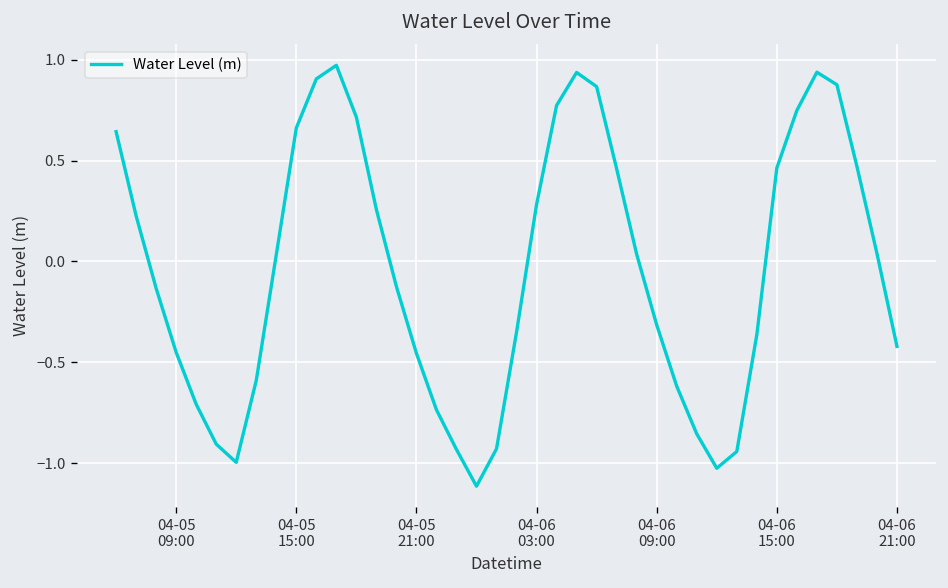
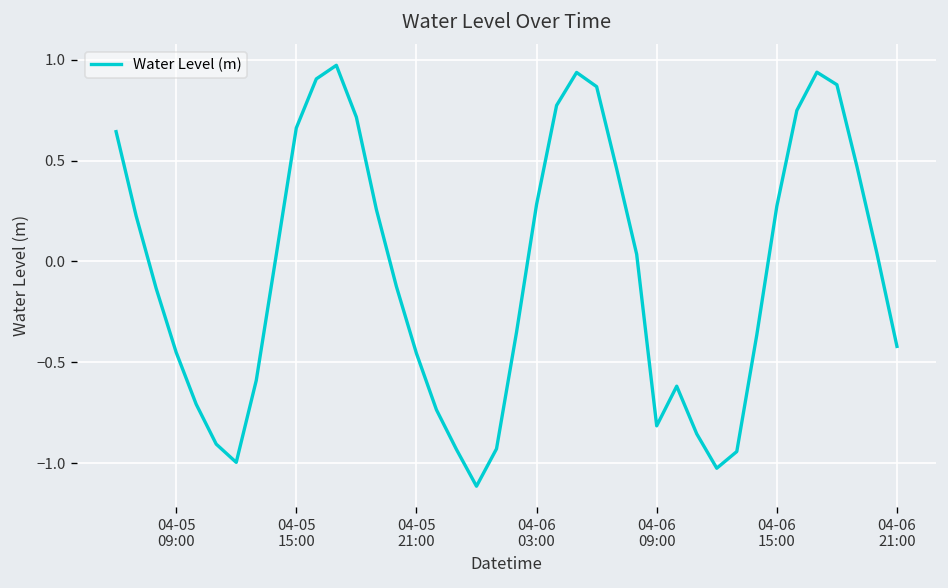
04-06 09:00: -0.31 -> -0.81
04-06 15:00: 0.46 -> 0.27
